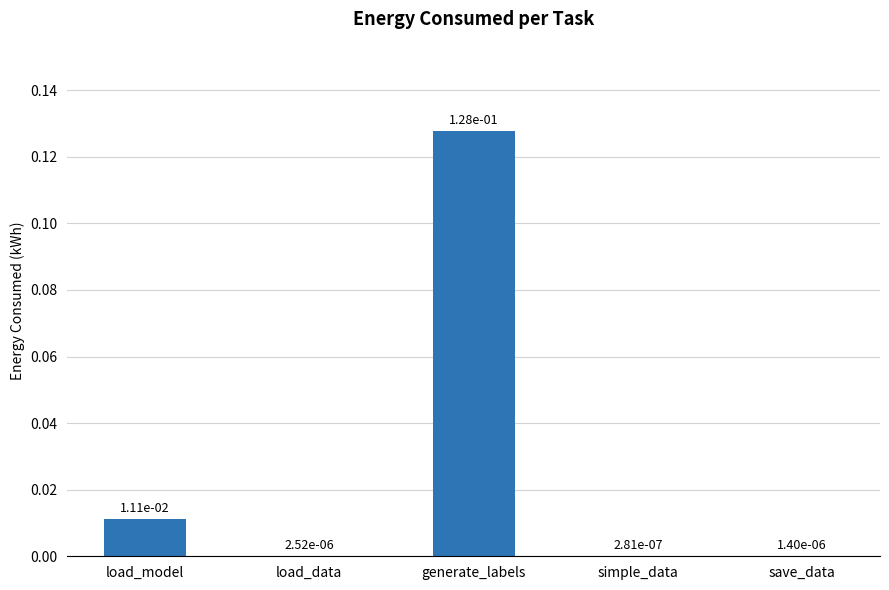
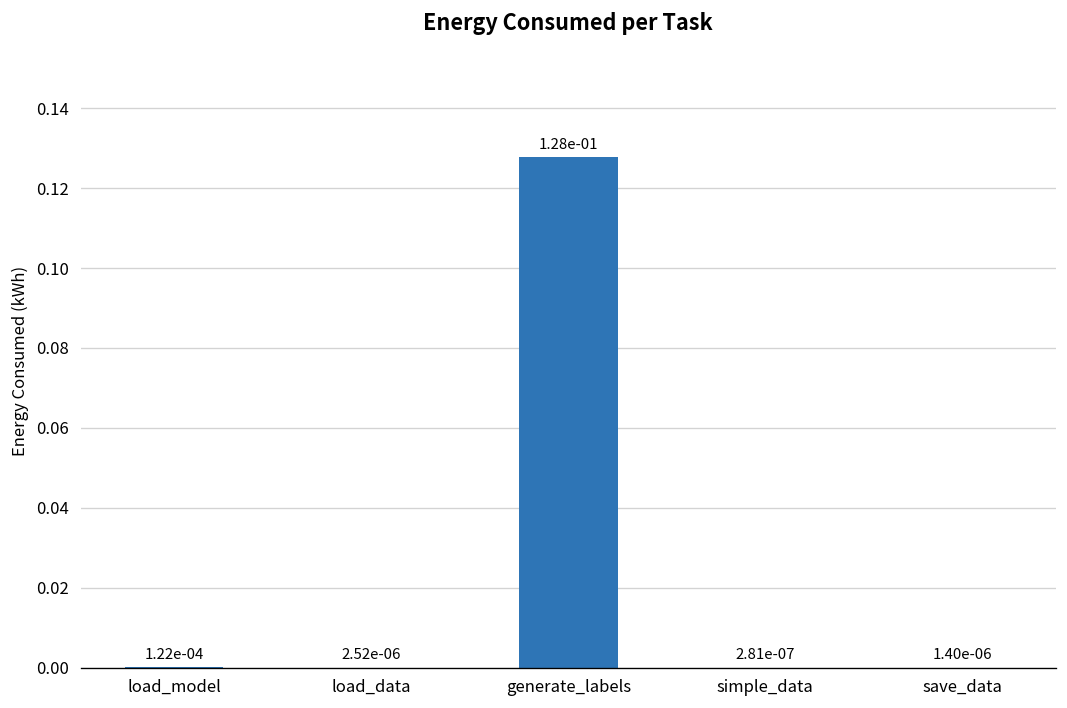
load_model: 1.11e-02 -> 1.22e-04
